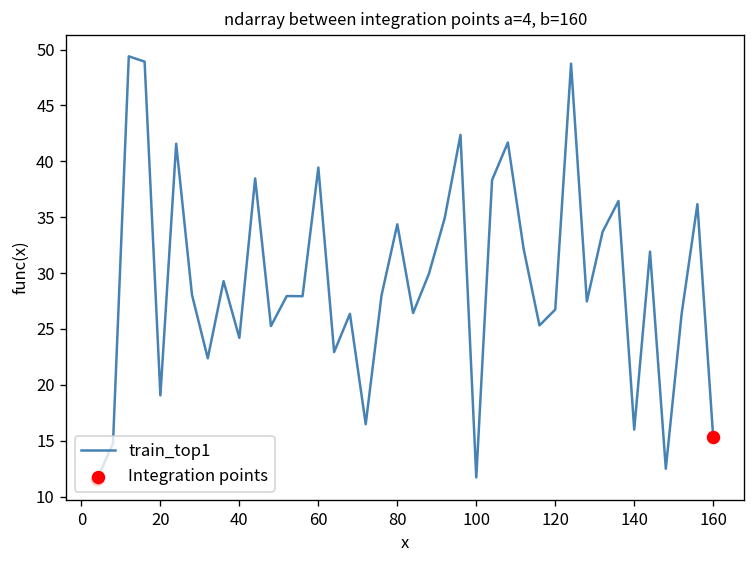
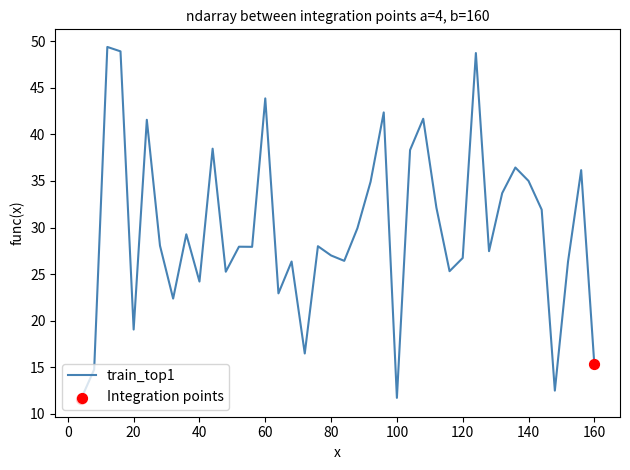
train_top1, 60: 39 -> 44
train_top1, 80: 34 -> 27
train_top1, 140: 16 -> 35
